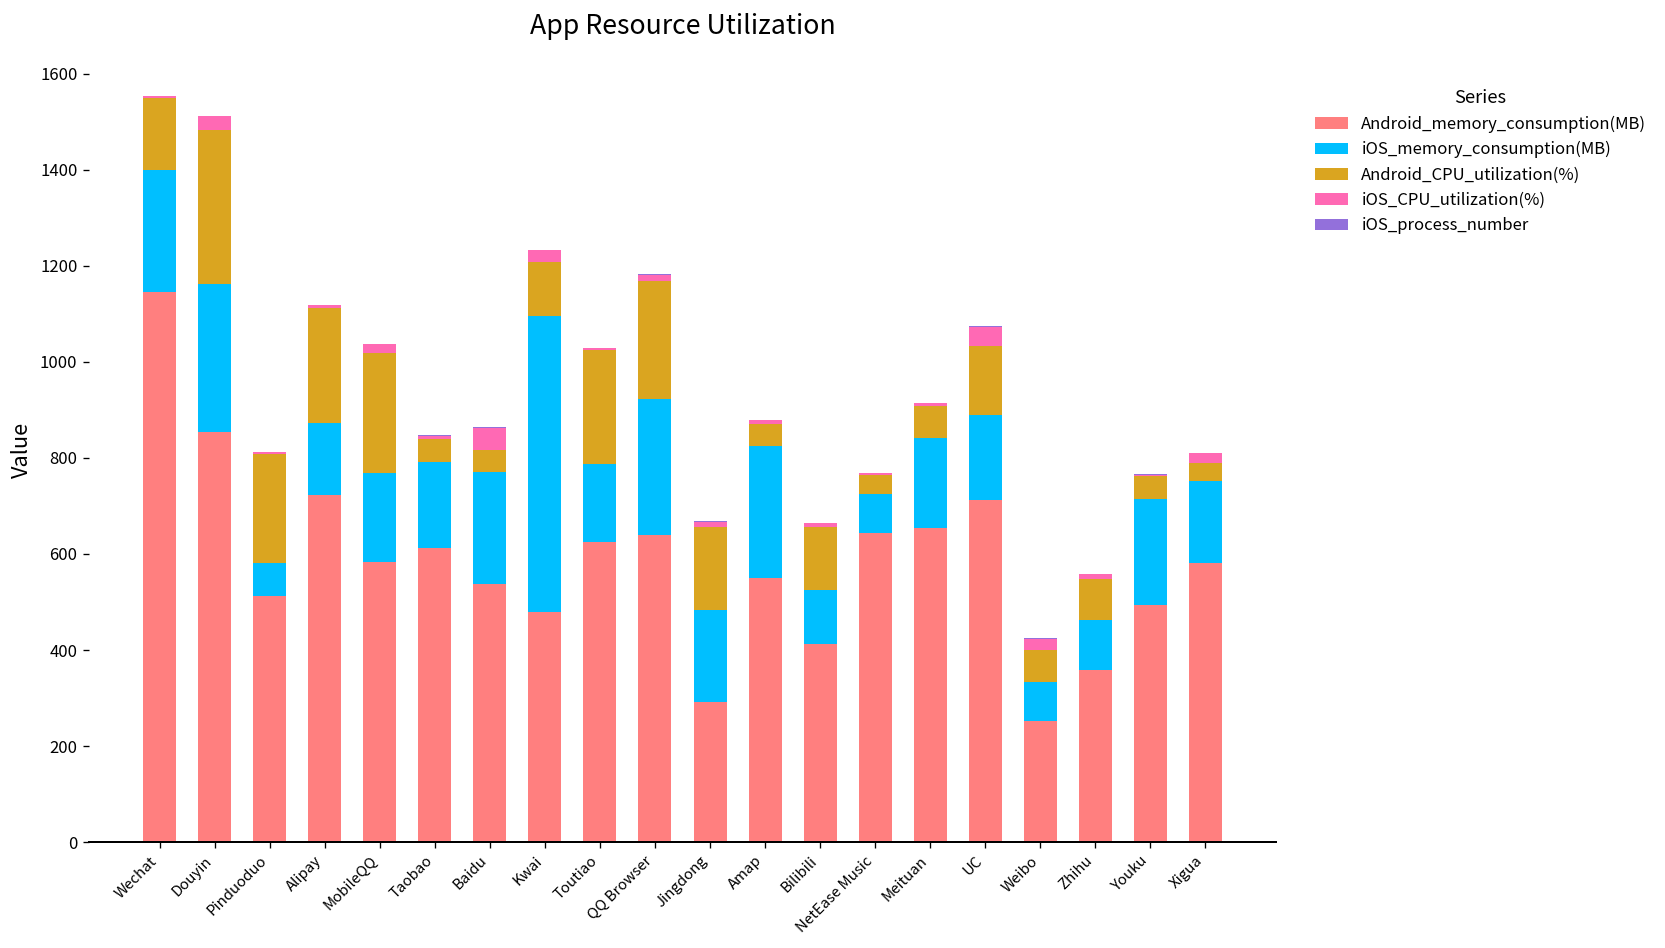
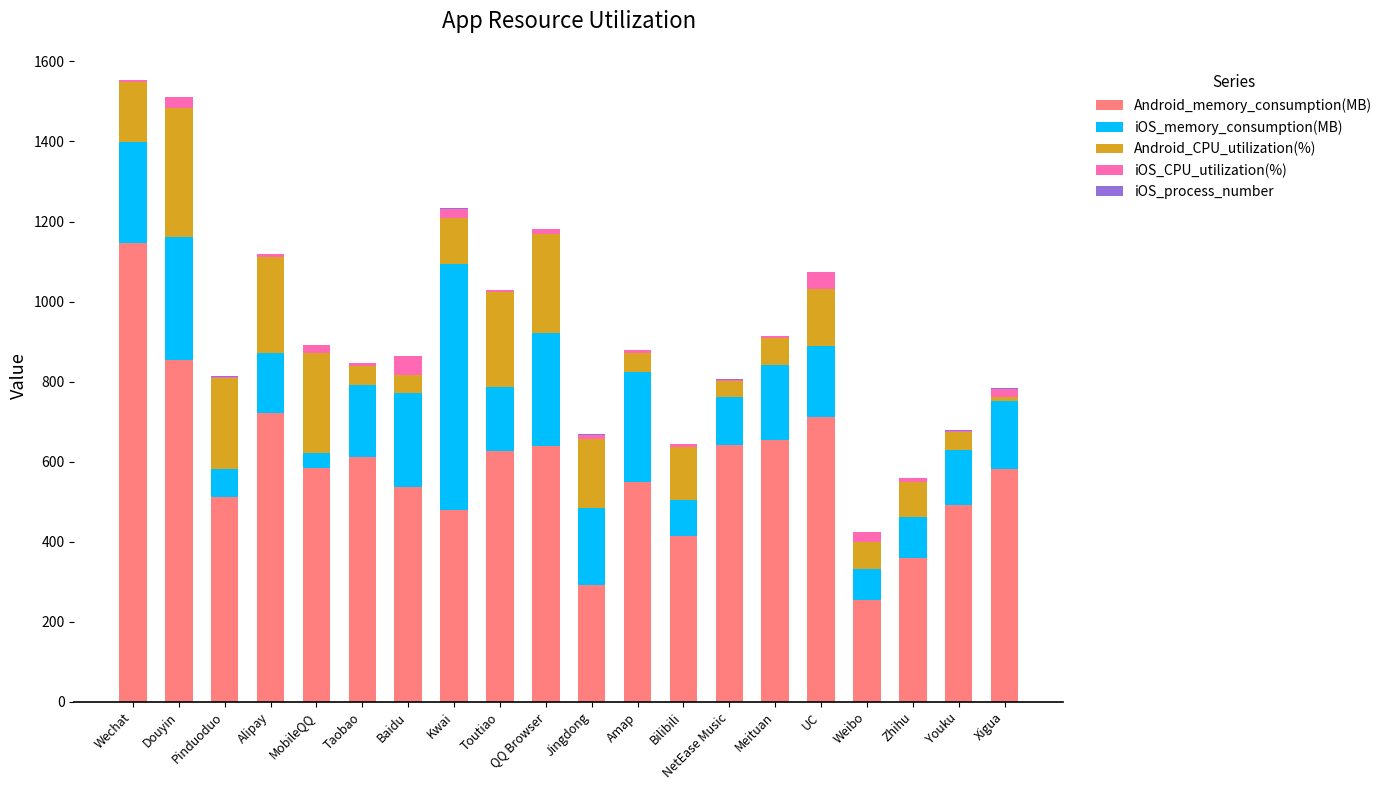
iOS_memory_consumption(MB), MobileQQ: 180 -> 40
iOS_memory_consumption(MB), Bilibili: 110 -> 90
iOS_memory_consumption(MB), NetEase Music: 80 -> 120
iOS_memory_consumption(MB), Youku: 220 -> 140
Android_CPU_utilization(%), Xigua: 40 -> 10
